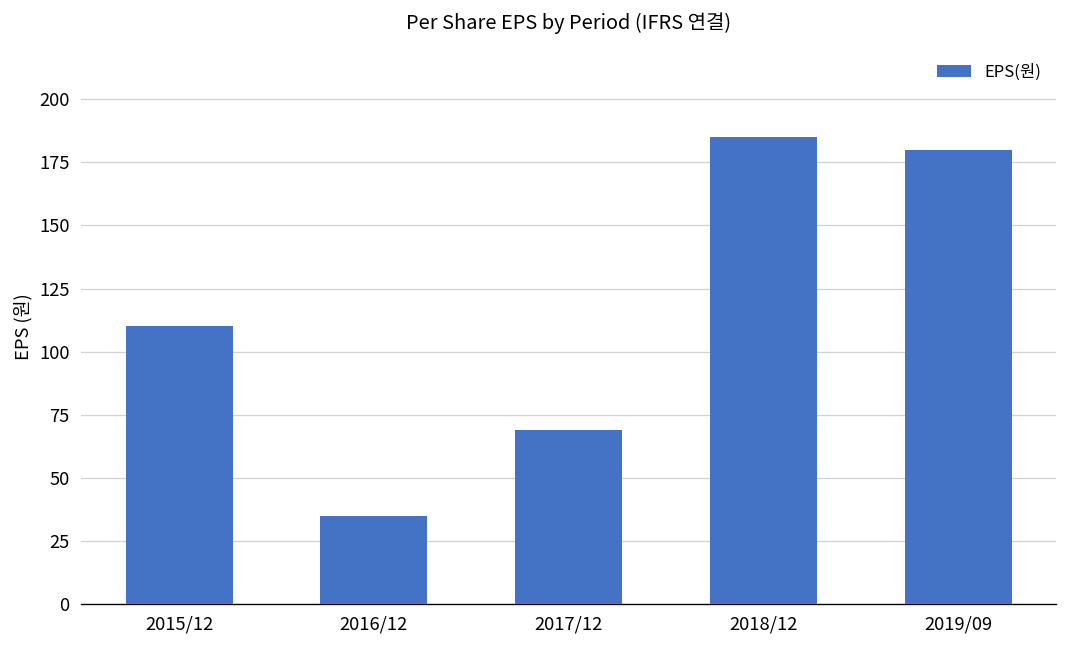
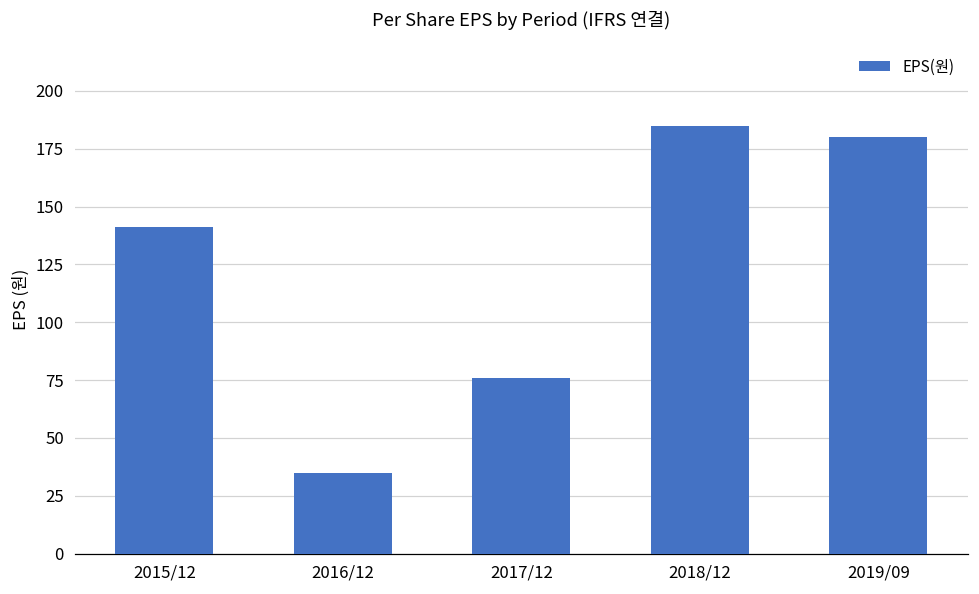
2015/12: 110 -> 141
2017/12: 69 -> 76
